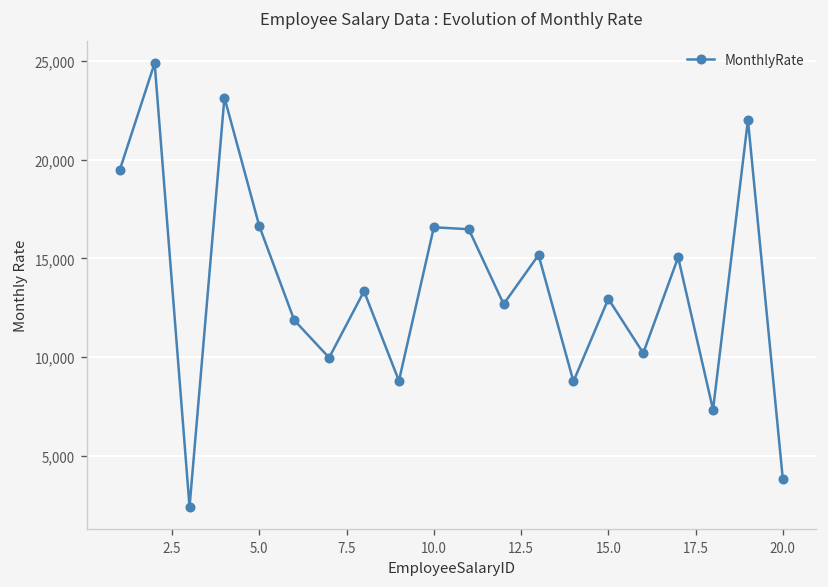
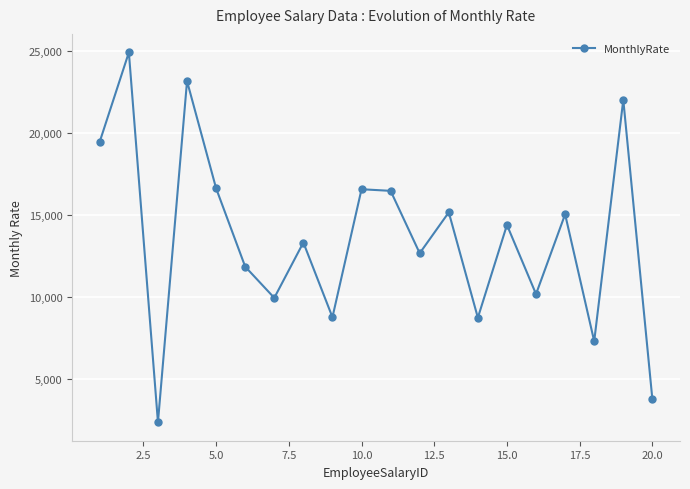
15.0: 12,900 -> 14,400
